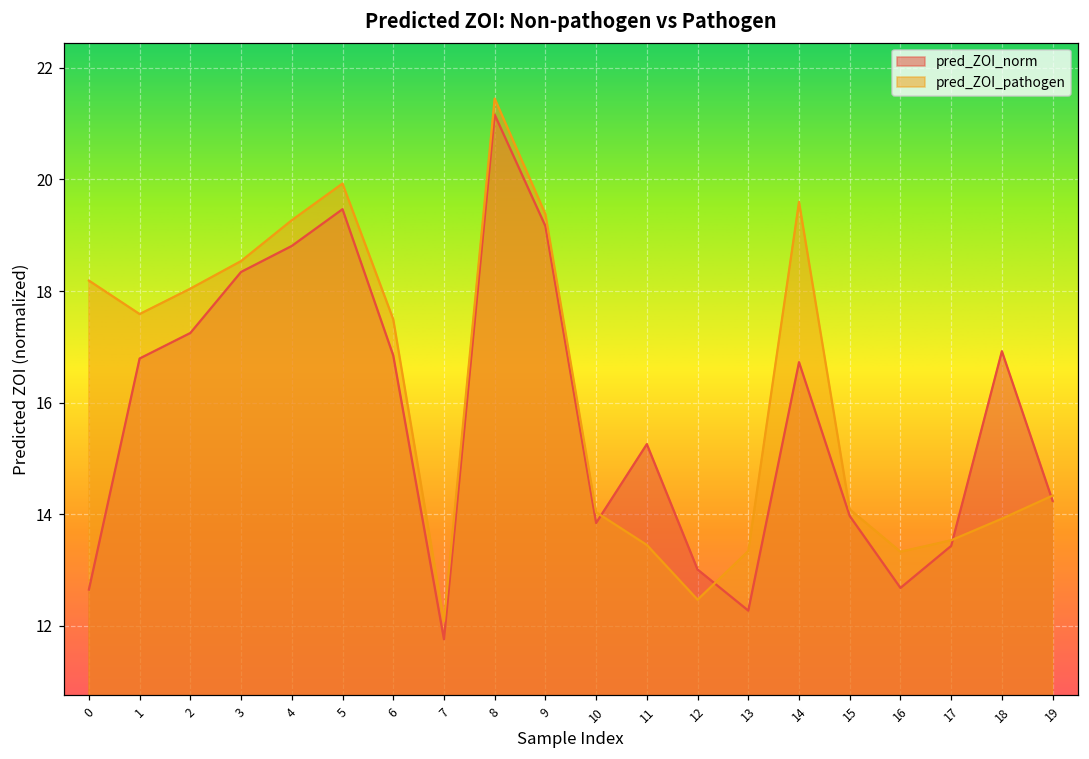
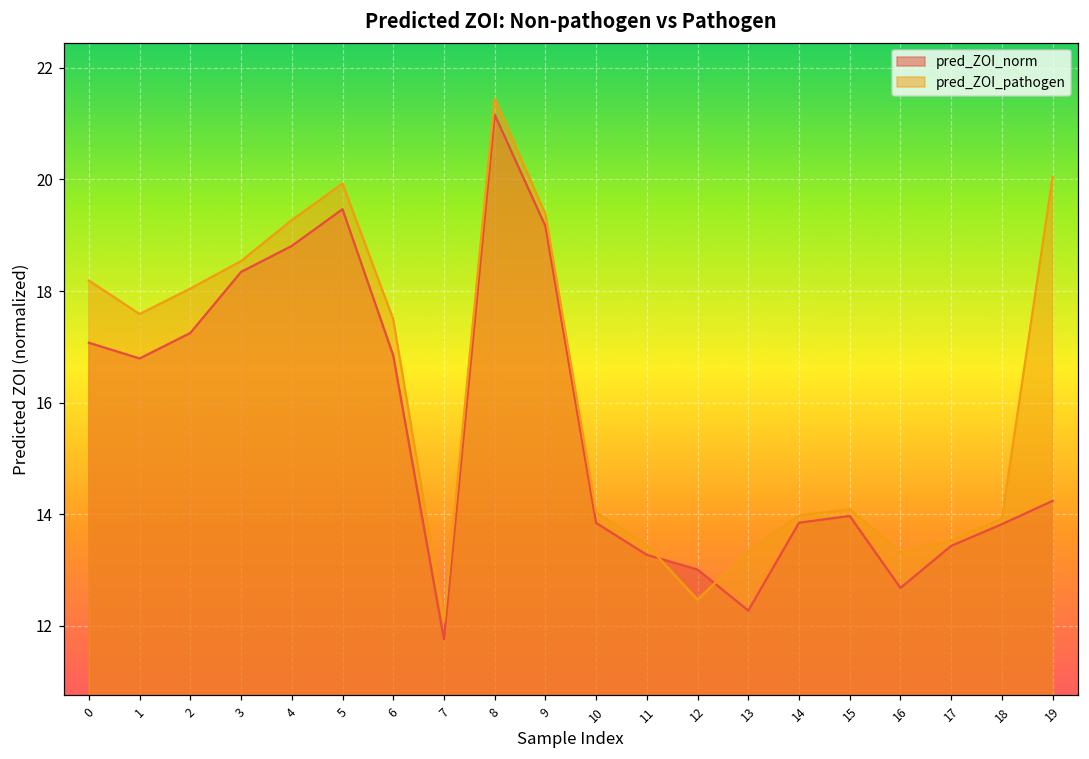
pred_ZOI_norm, 0: 12.6 -> 17.1
pred_ZOI_norm, 11: 15.3 -> 13.3
pred_ZOI_norm, 14: 16.7 -> 13.8
pred_ZOI_pathogen, 14: 19.6 -> 14.0
pred_ZOI_norm, 18: 16.9 -> 13.8
pred_ZOI_pathogen, 19: 14.3 -> 20.0
